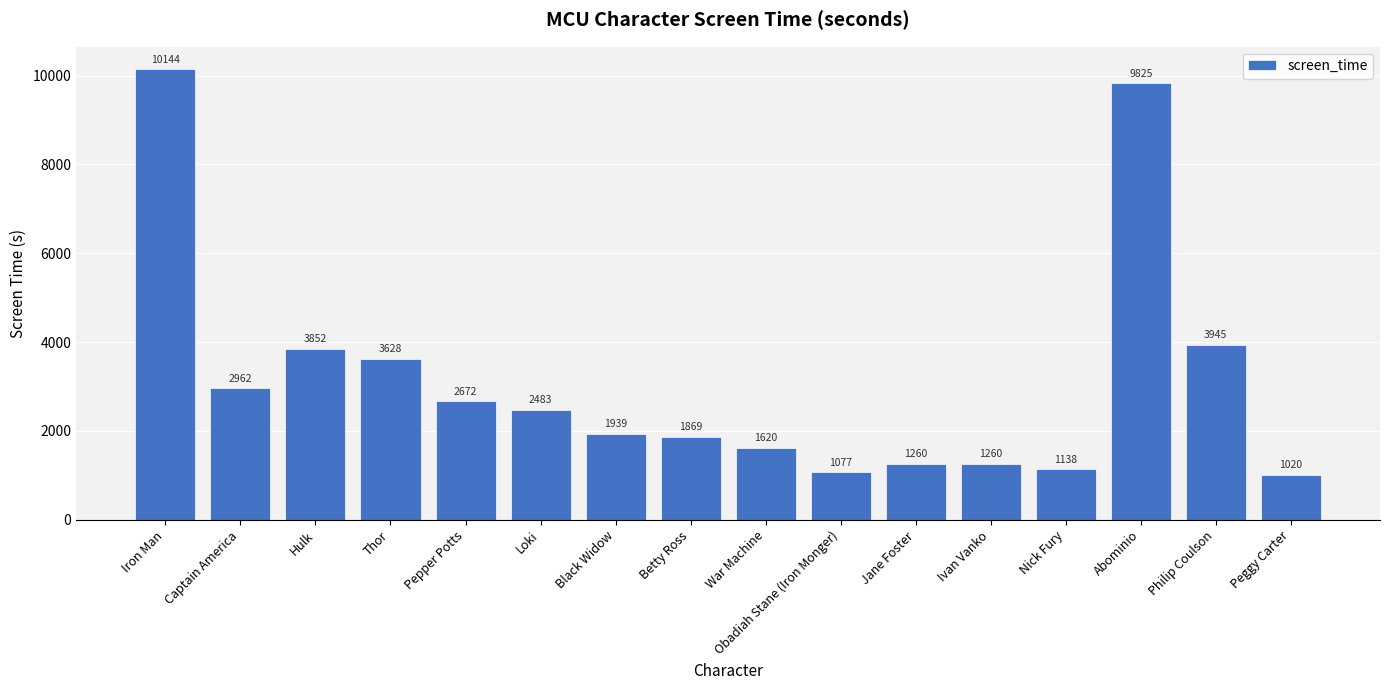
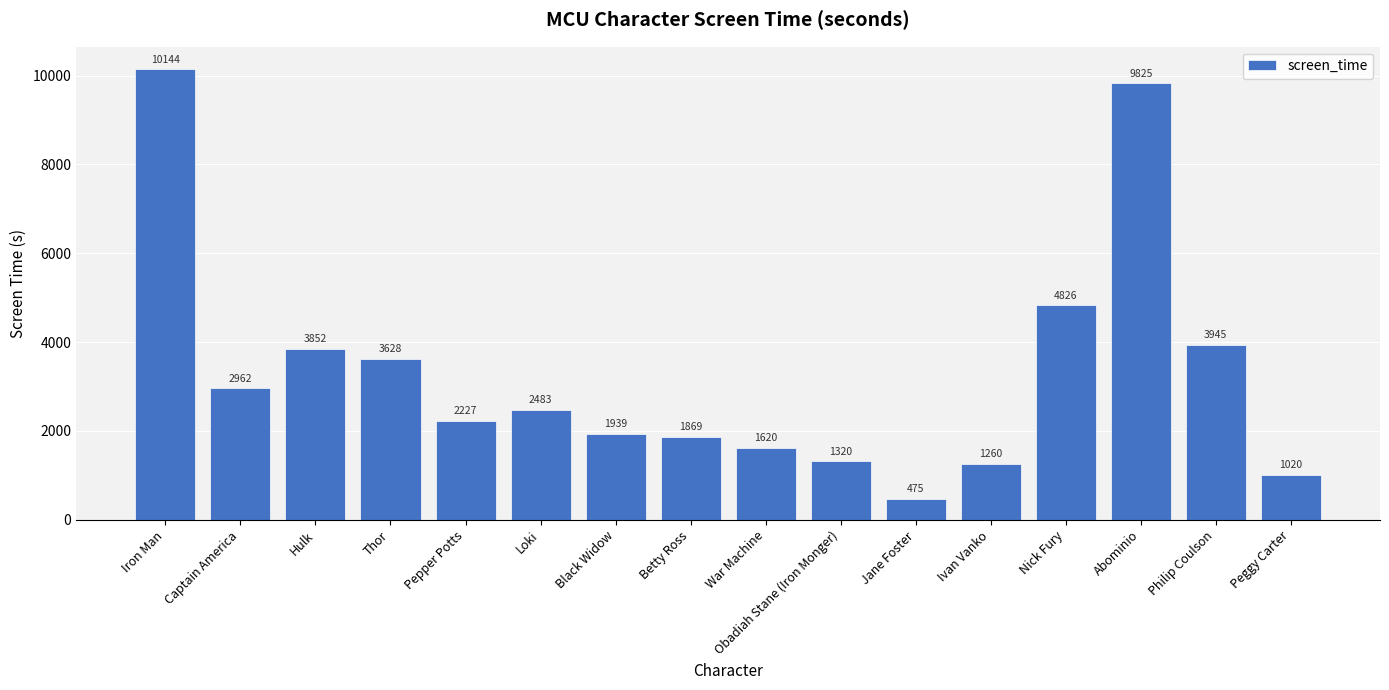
Pepper Potts: 2672 -> 2227
Obadiah Stane (Iron Monger): 1077 -> 1320
Jane Foster: 1260 -> 475
Nick Fury: 1138 -> 4826
